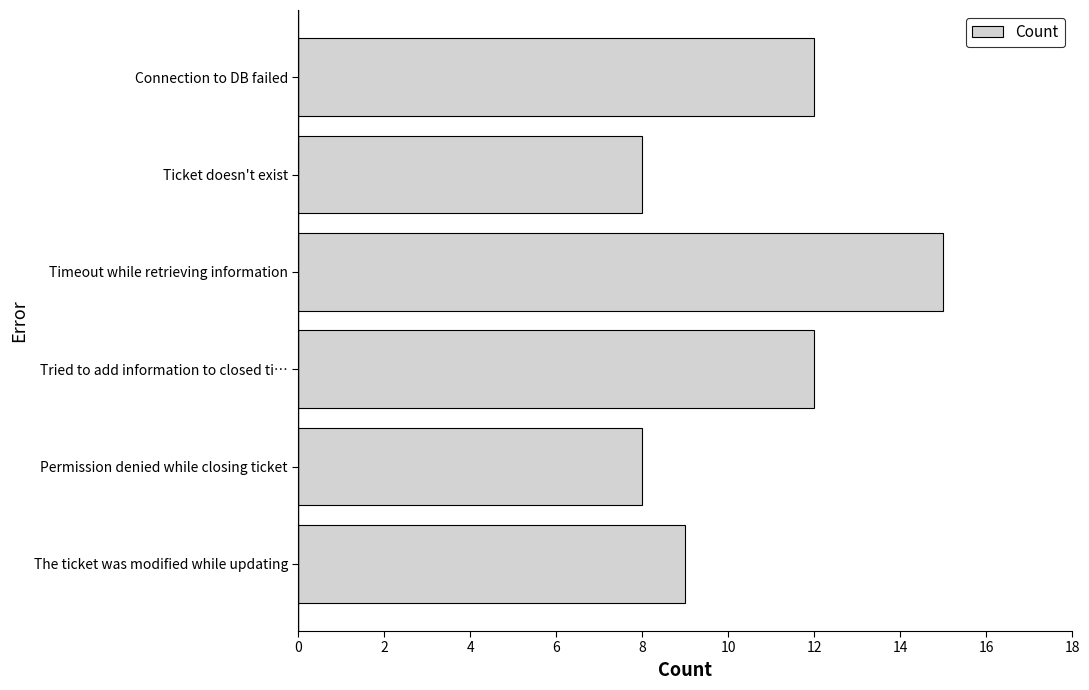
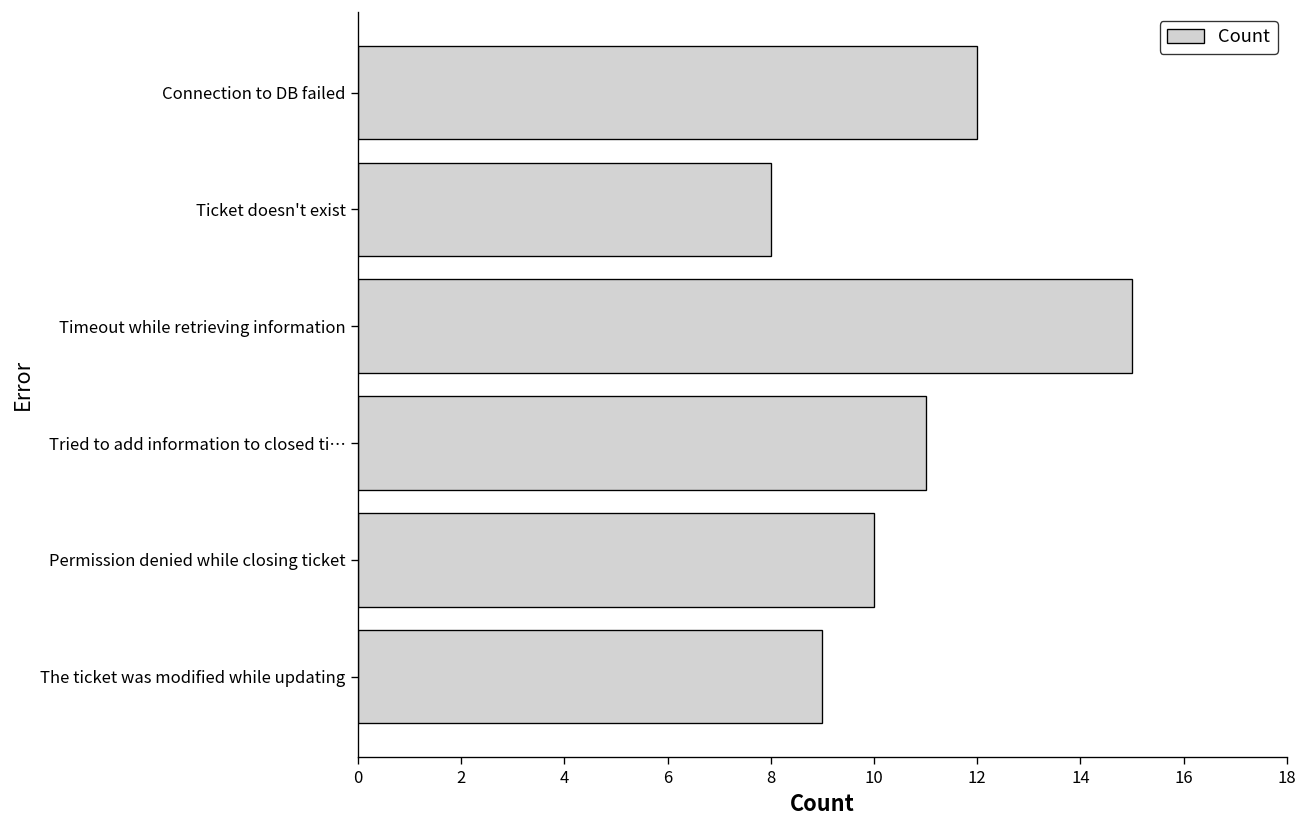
Tried to add information to closed ti…: 12 -> 11
Permission denied while closing ticket: 8 -> 10
